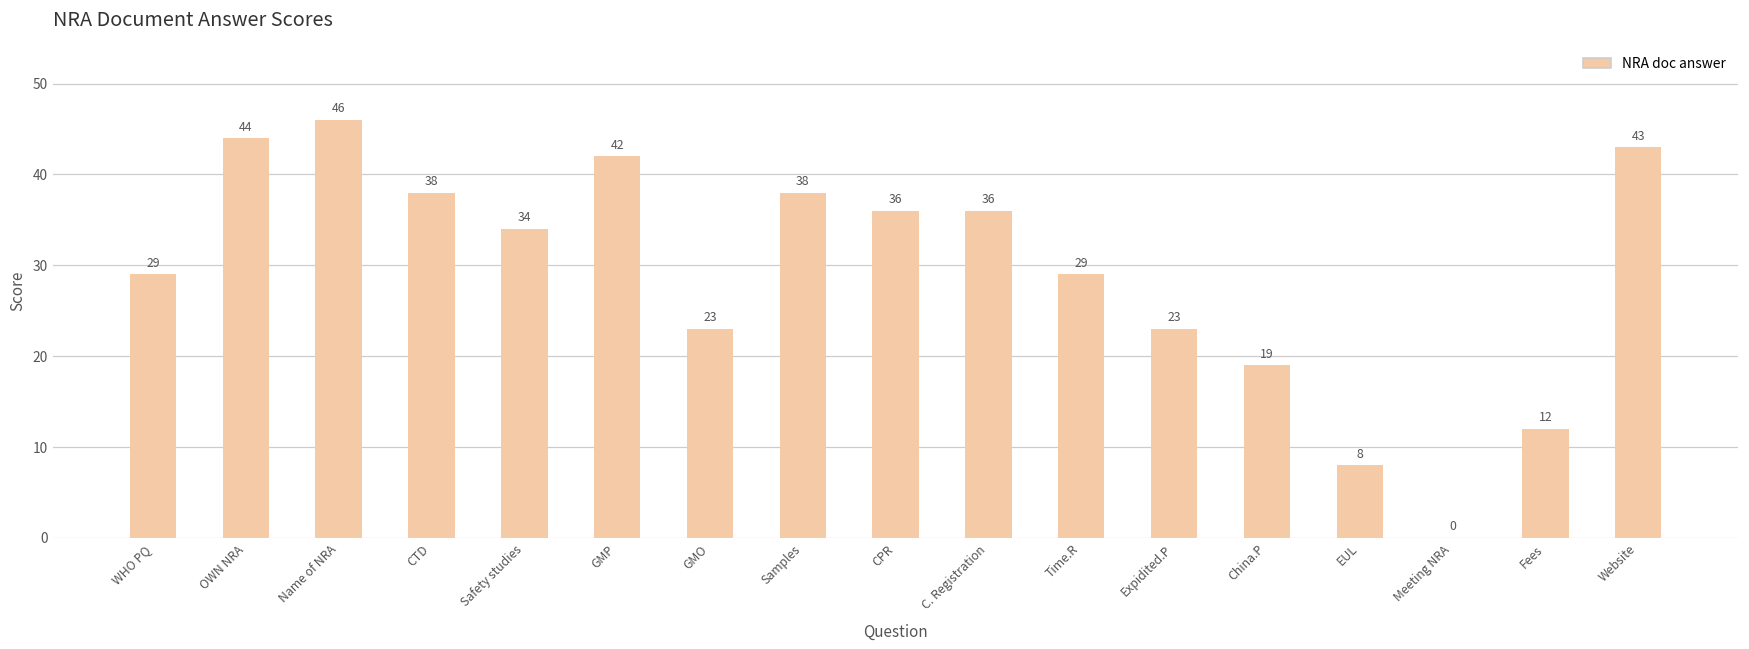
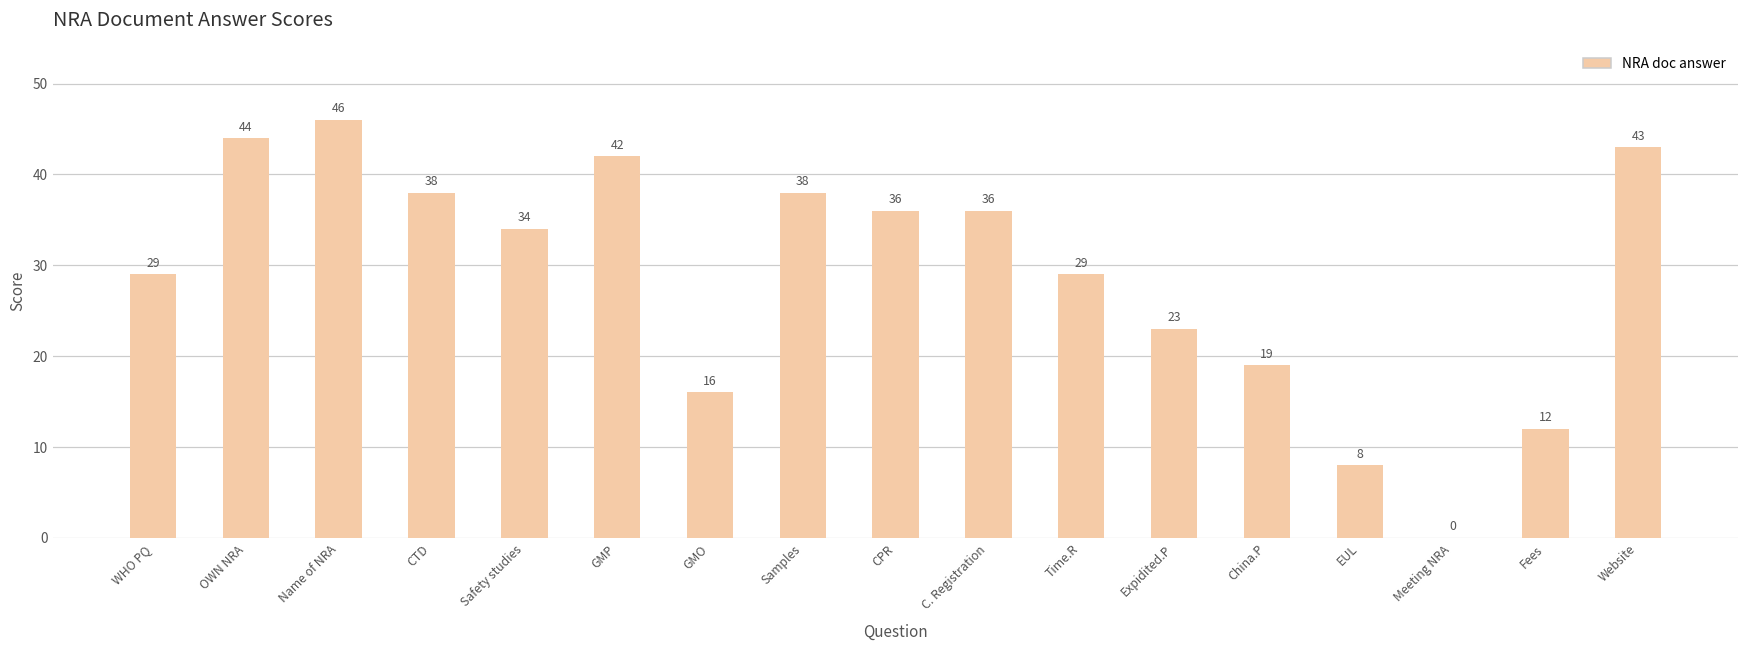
GMO: 23 -> 16
